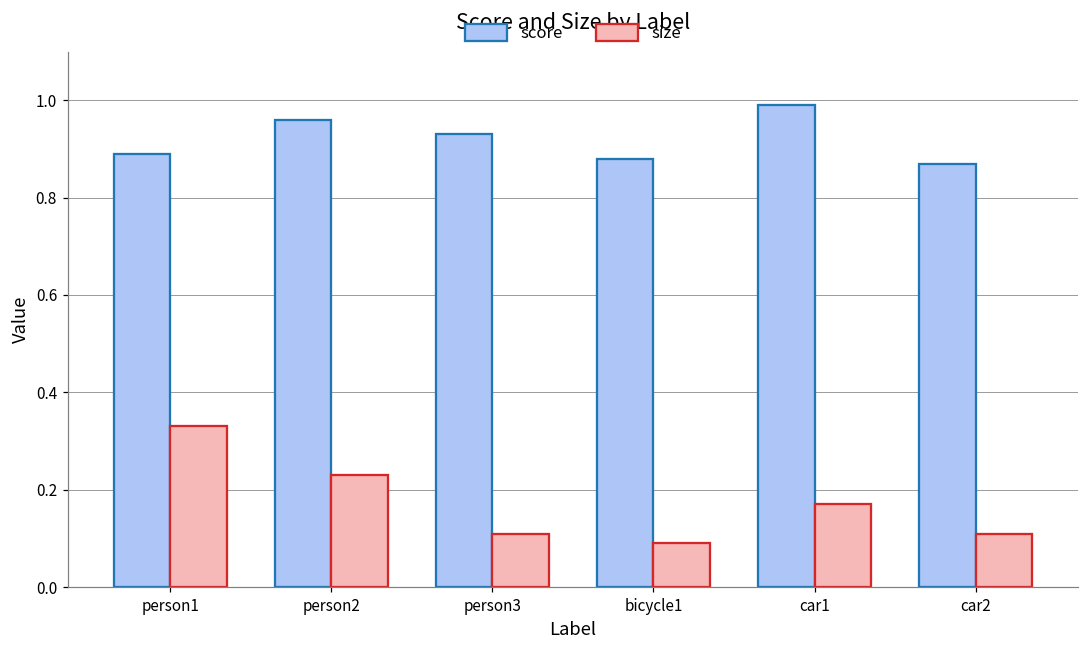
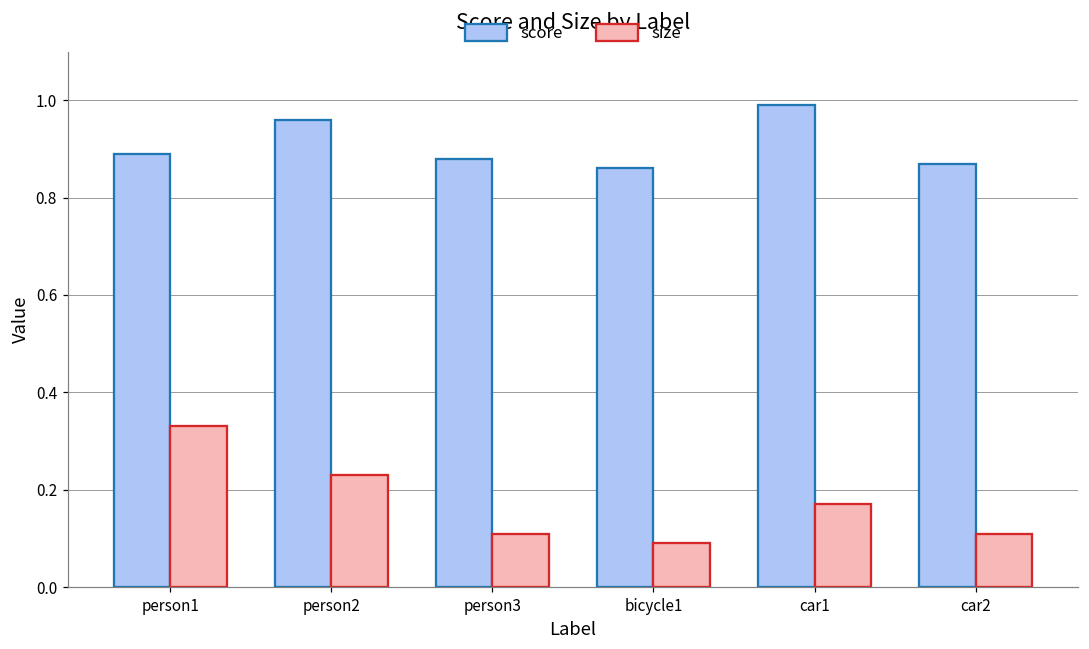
score, person3: 0.93 -> 0.88
score, bicycle1: 0.88 -> 0.86
